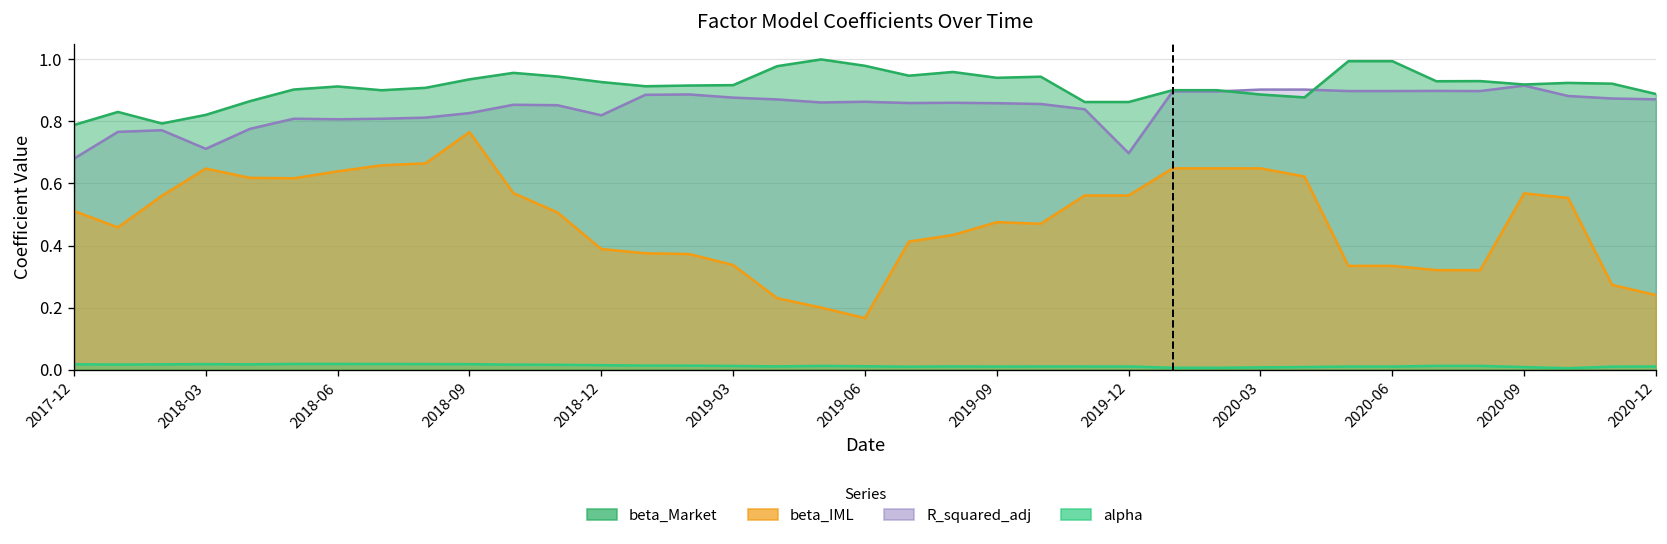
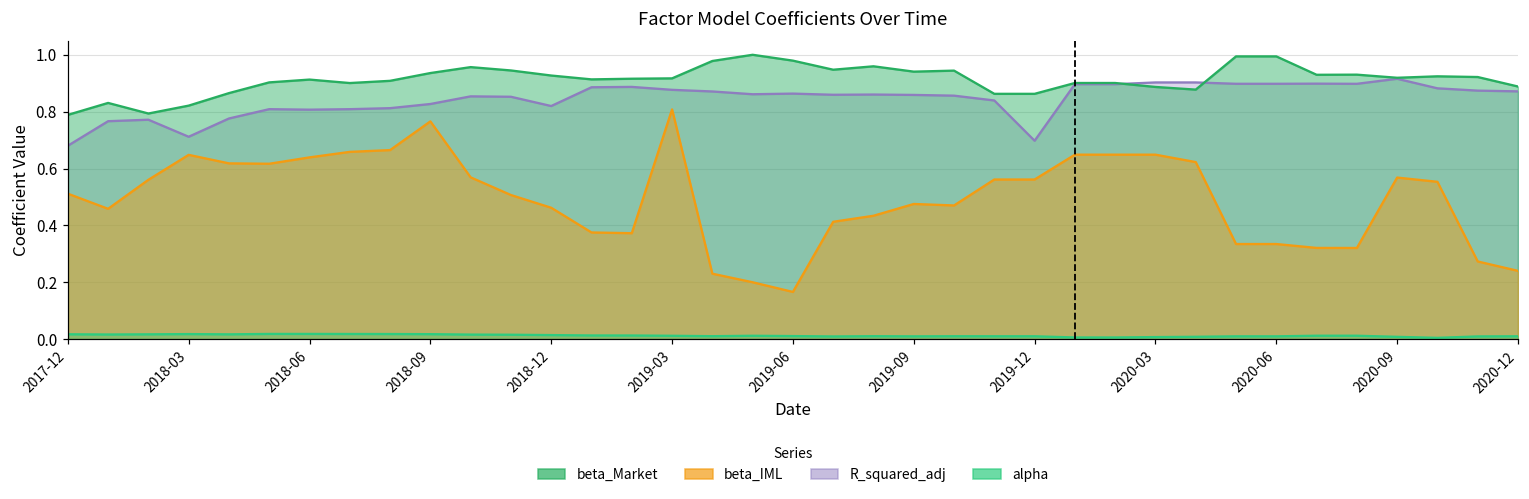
beta_IML, 2018-12: 0.39 -> 0.46
beta_IML, 2019-03: 0.34 -> 0.81
